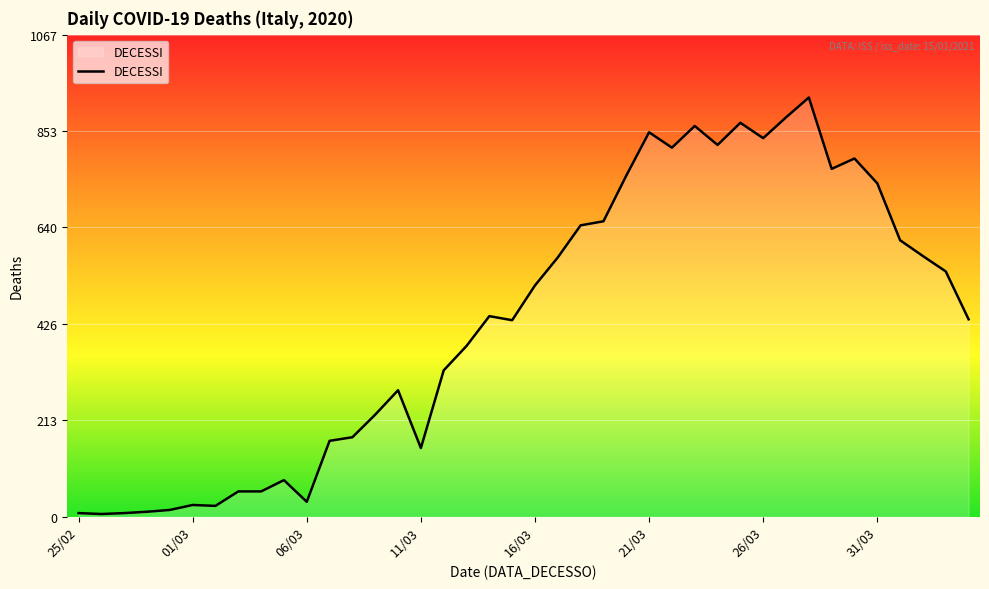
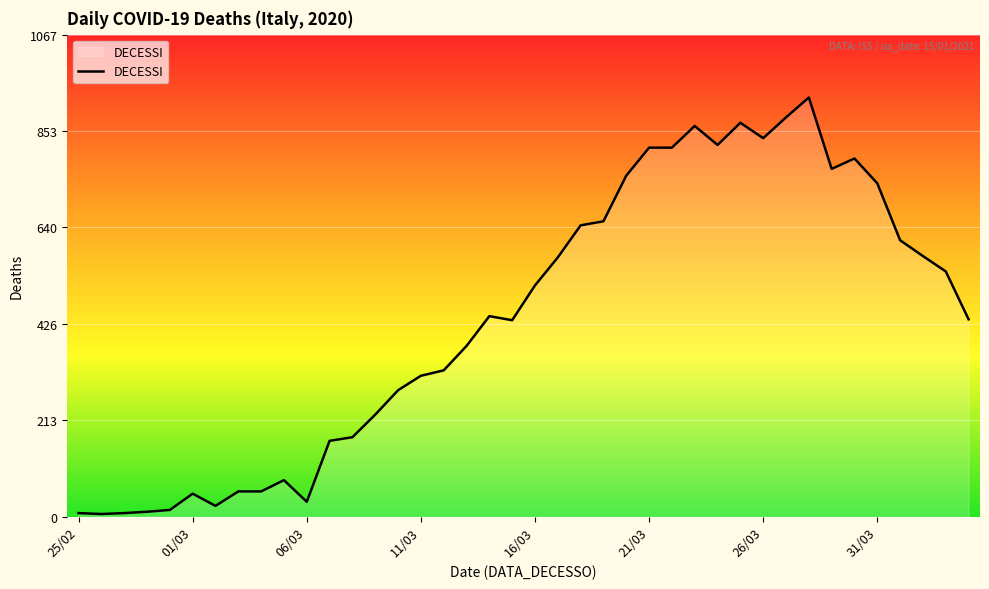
01/03: 30 -> 50
11/03: 150 -> 310
21/03: 850 -> 820
